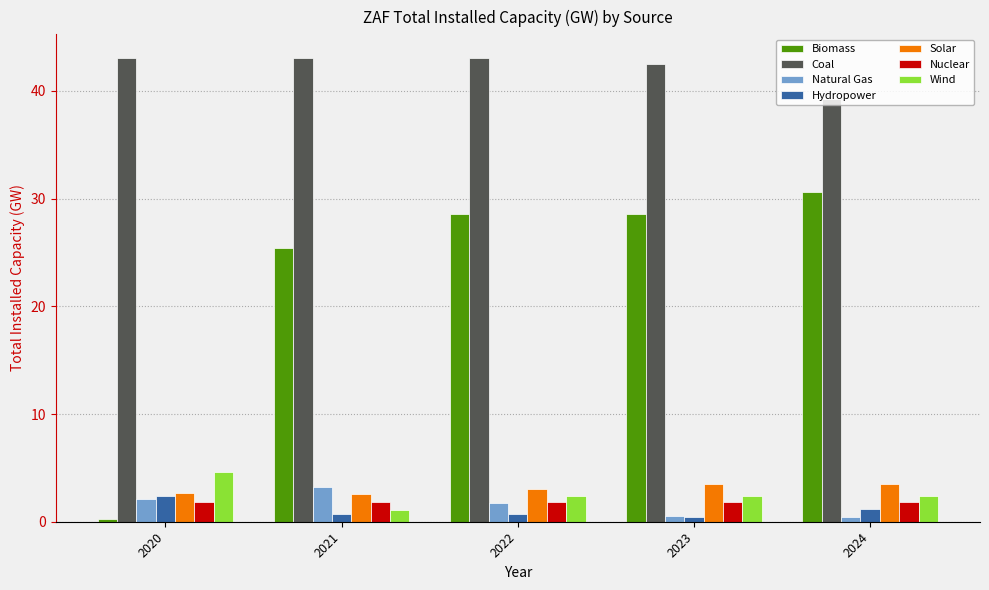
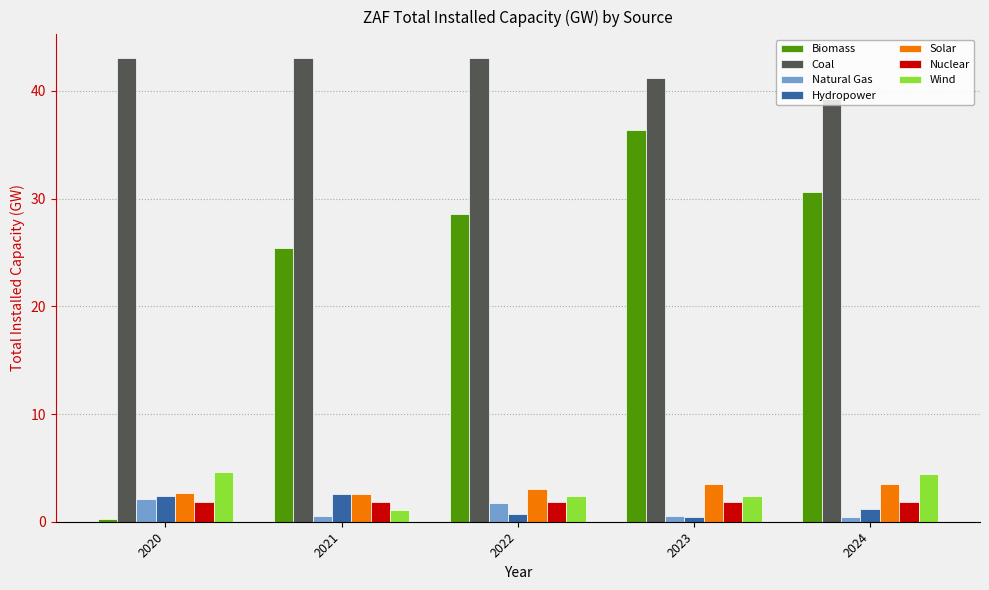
Natural Gas, 2021: 3.2 -> 0.5
Hydropower, 2021: 0.7 -> 2.5
Biomass, 2023: 28.6 -> 36.4
Coal, 2023: 42.5 -> 41.2
Wind, 2024: 2.4 -> 4.4
